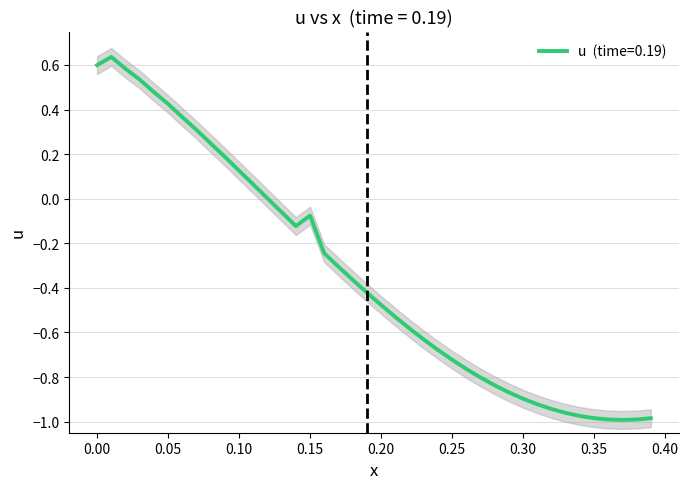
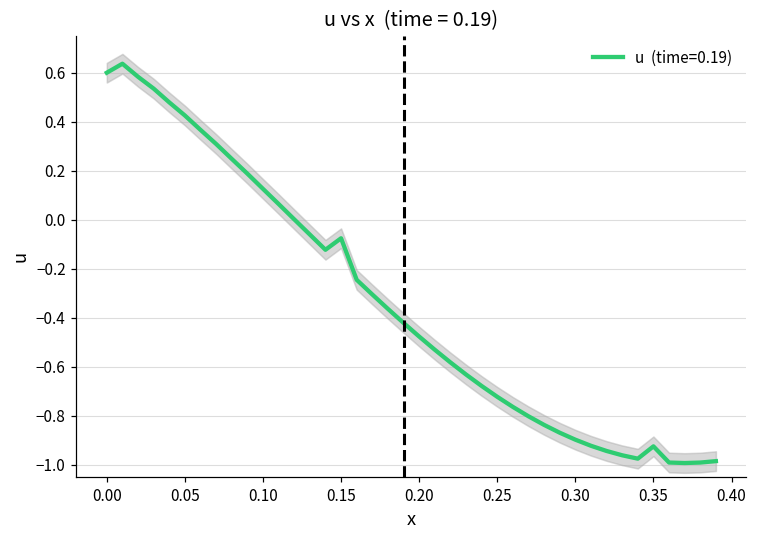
u (time=0.19), 0.35: -0.98 -> -0.92
